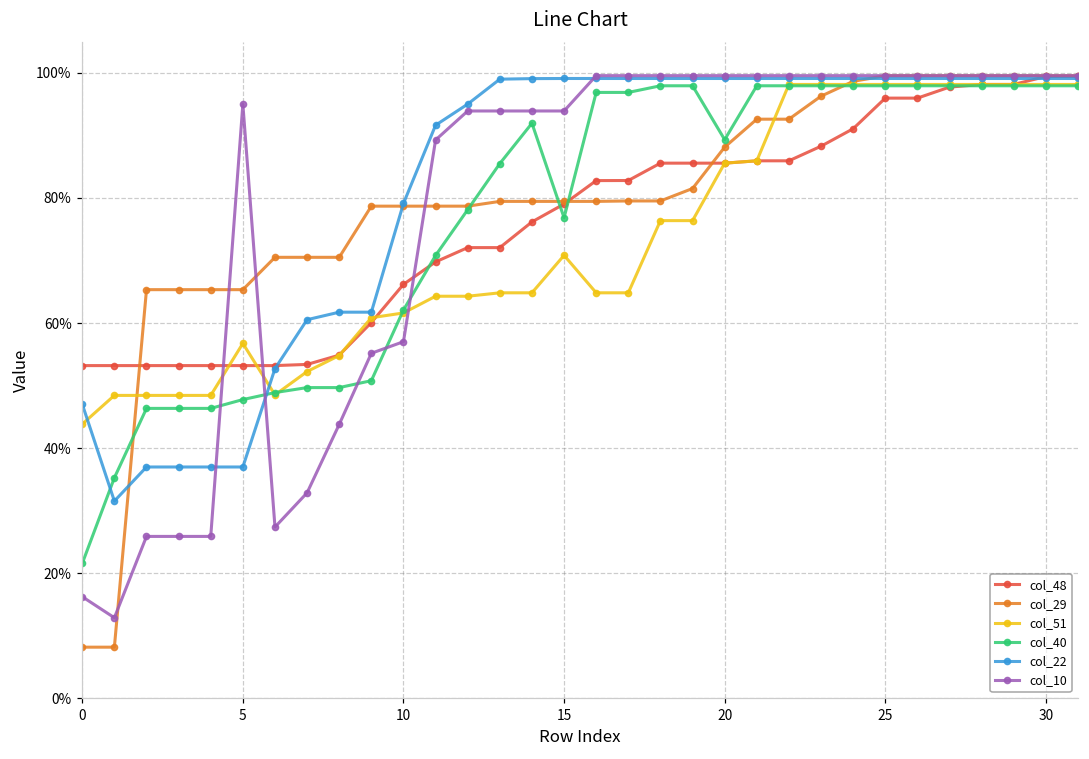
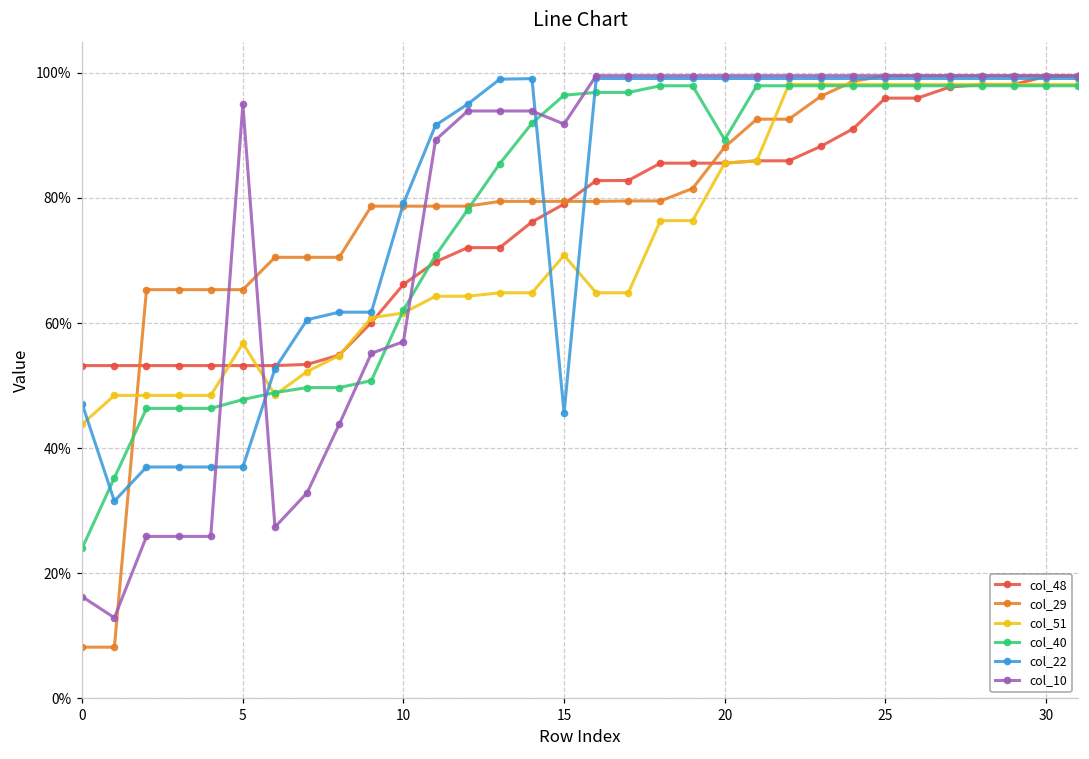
col_40, 0: 22% -> 24%
col_40, 15: 77% -> 96%
col_22, 15: 99% -> 46%
col_10, 15: 94% -> 92%
